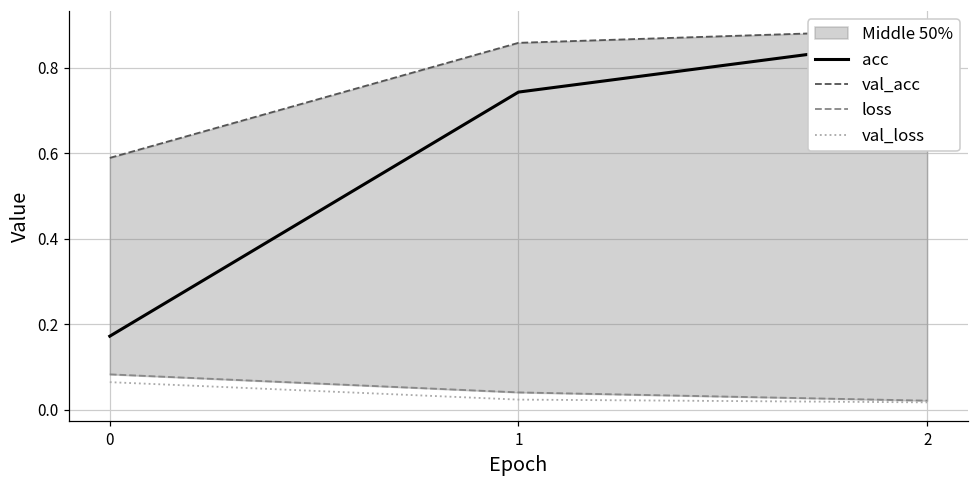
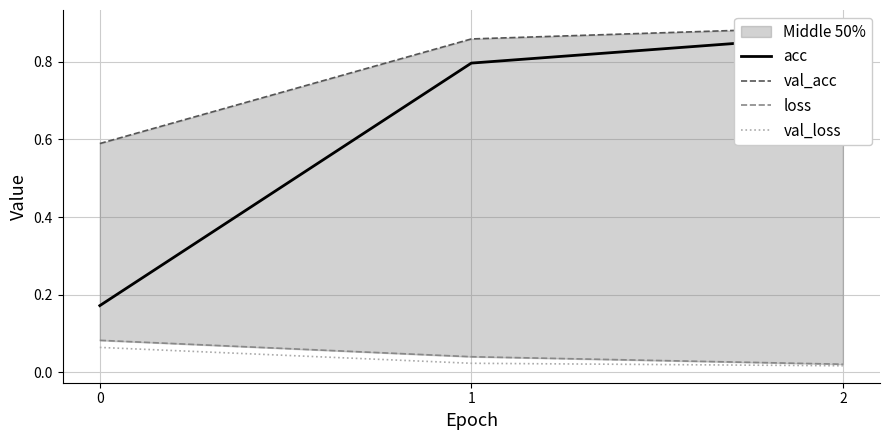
acc, 1: 0.74 -> 0.80
